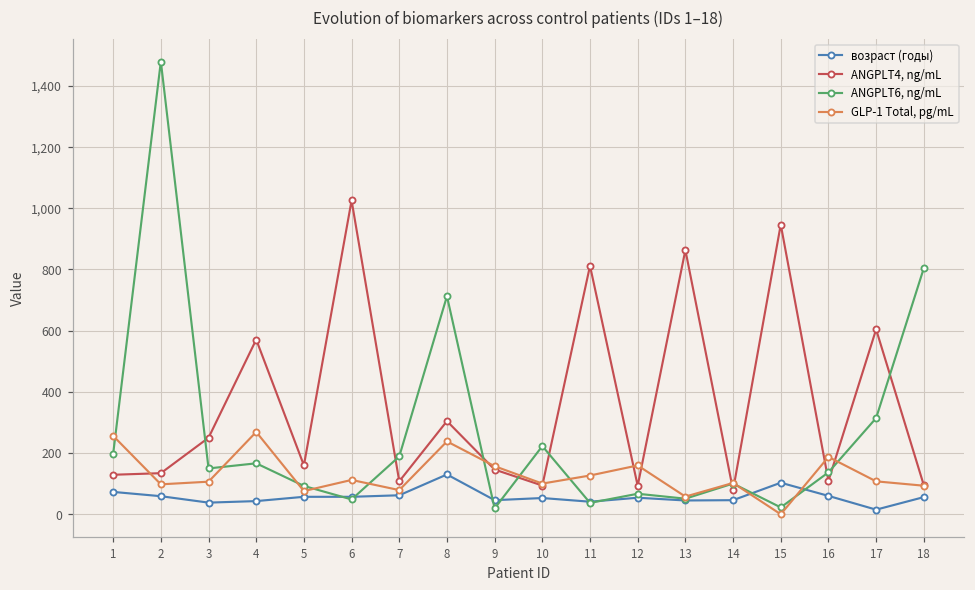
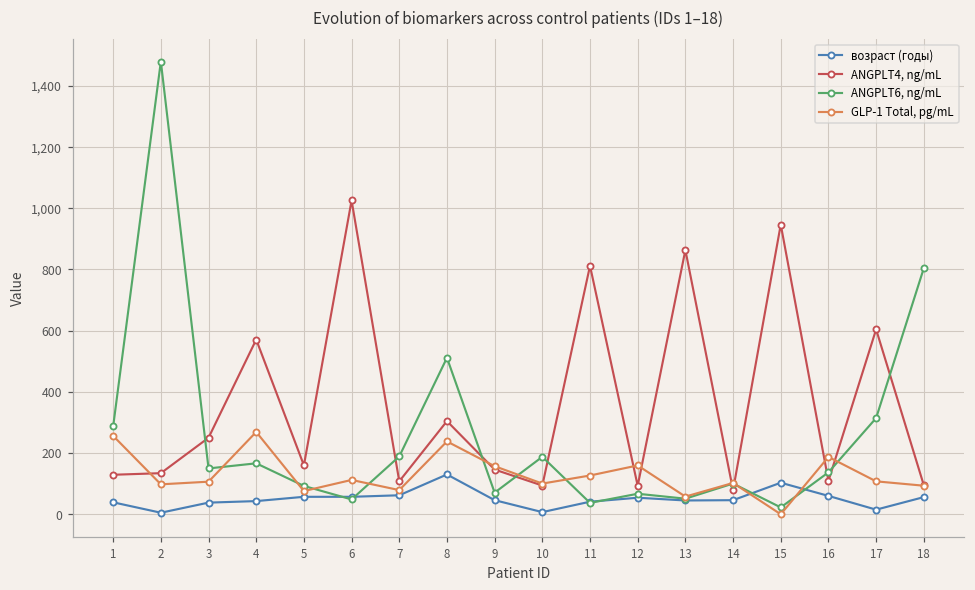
возраст (годы), 1: 70 -> 40
ANGPLT6, ng/mL, 1: 200 -> 290
возраст (годы), 2: 60 -> 10
ANGPLT6, ng/mL, 8: 710 -> 510
ANGPLT6, ng/mL, 9: 20 -> 70
возраст (годы), 10: 50 -> 10
ANGPLT6, ng/mL, 10: 220 -> 190
